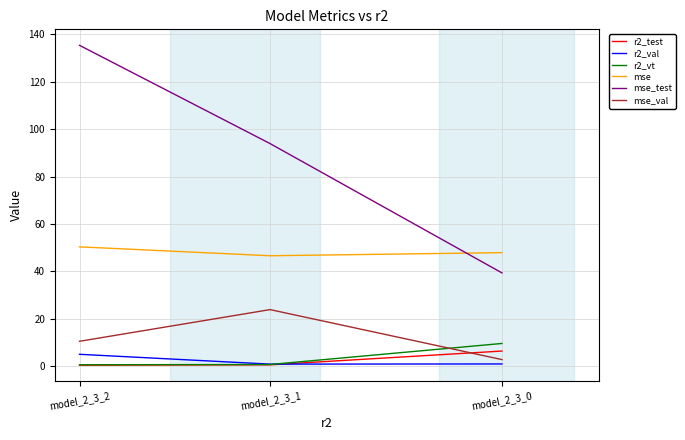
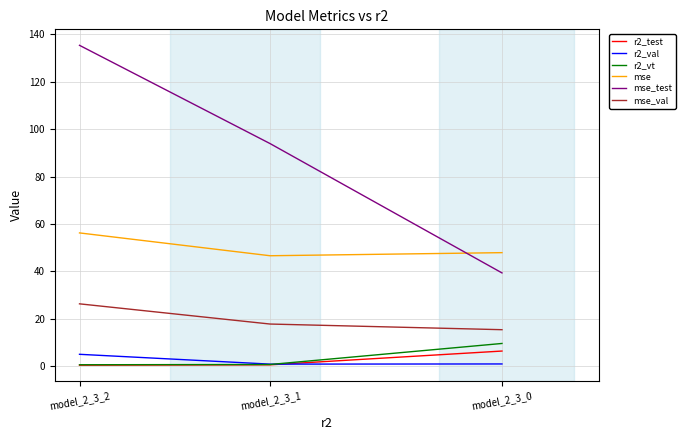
mse, model_2_3_2: 50 -> 56
mse_val, model_2_3_2: 11 -> 26
mse_val, model_2_3_1: 24 -> 18
mse_val, model_2_3_0: 3 -> 15
